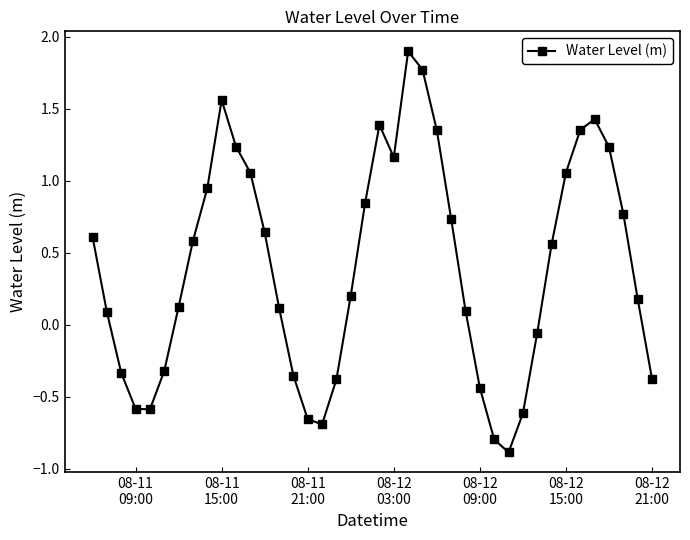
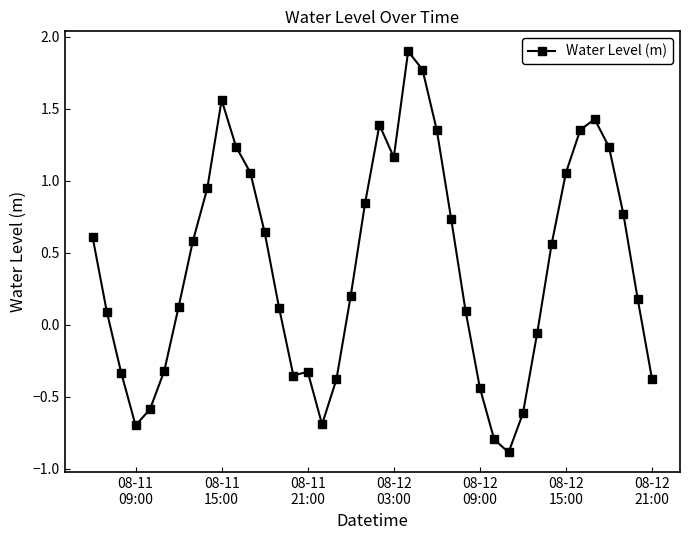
08-11 09:00: -0.58 -> -0.70
08-11 21:00: -0.66 -> -0.33
